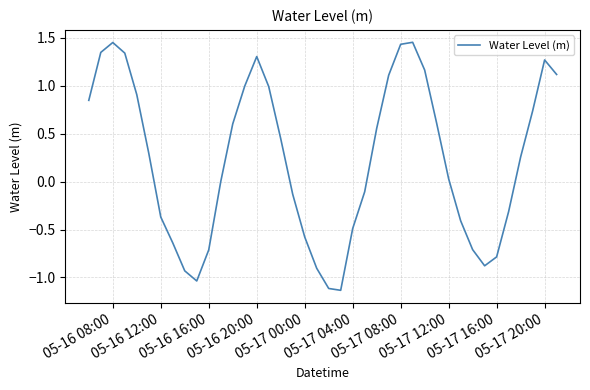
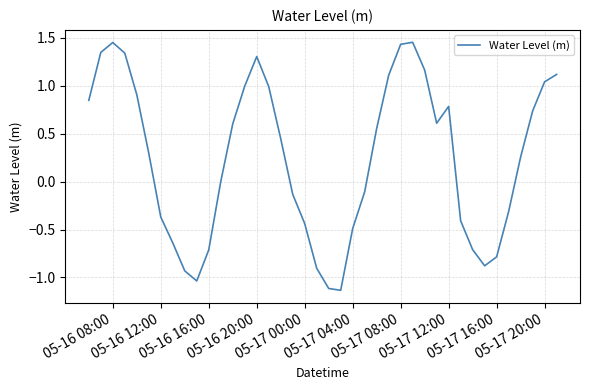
05-17 00:00: -0.6 -> -0.4
05-17 12:00: 0.0 -> 0.8
05-17 20:00: 1.3 -> 1.0
